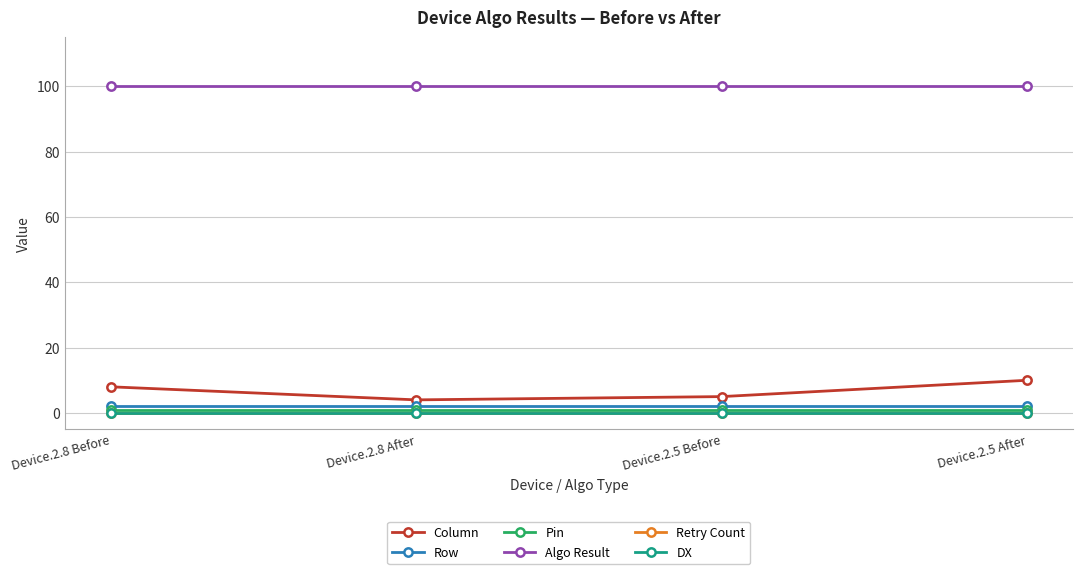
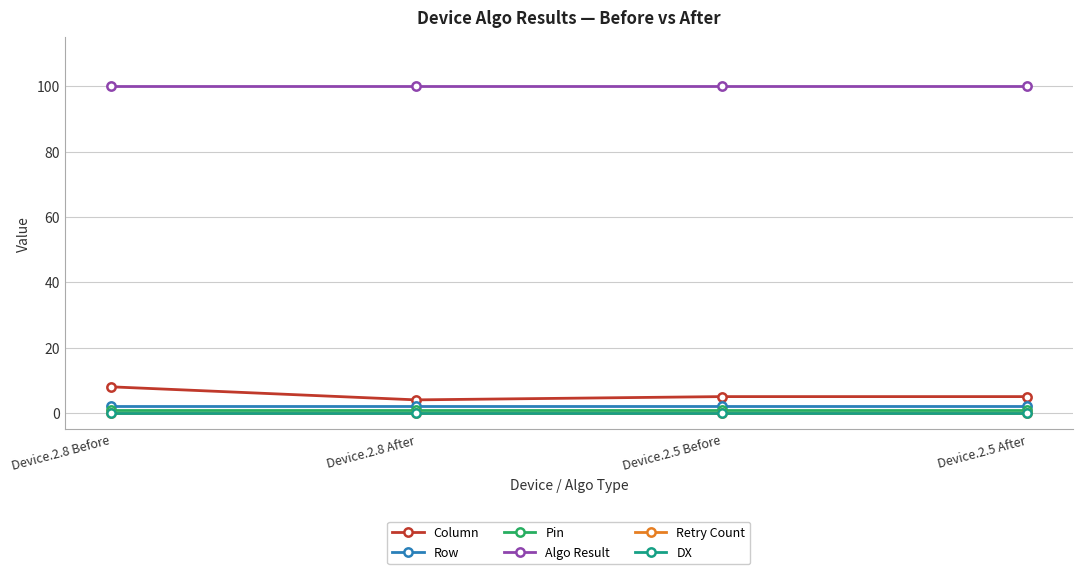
Column, Device.2.5 After: 10 -> 5
